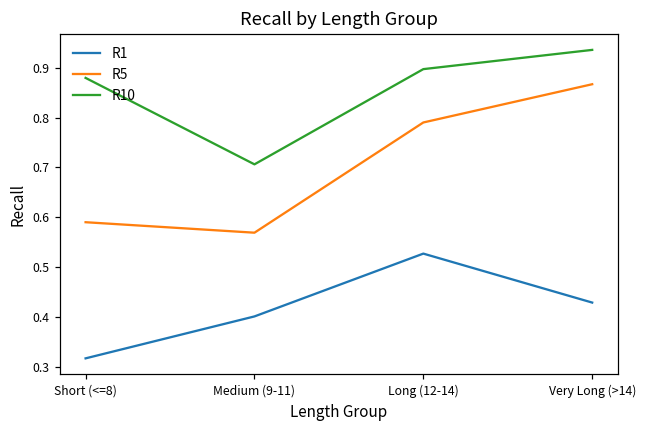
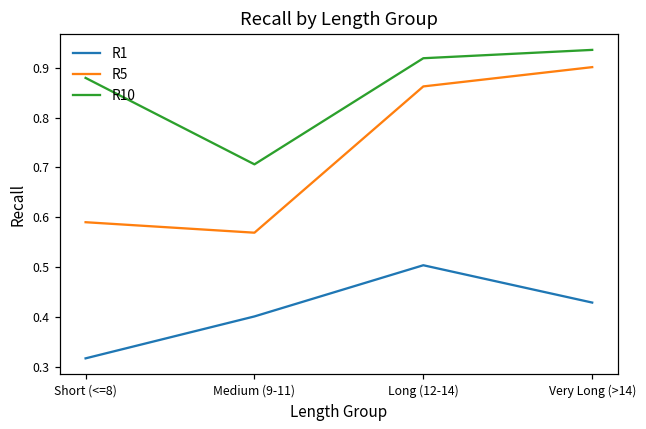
R1, Long (12-14): 0.53 -> 0.50
R5, Long (12-14): 0.79 -> 0.86
R10, Long (12-14): 0.90 -> 0.92
R5, Very Long (>14): 0.87 -> 0.90
